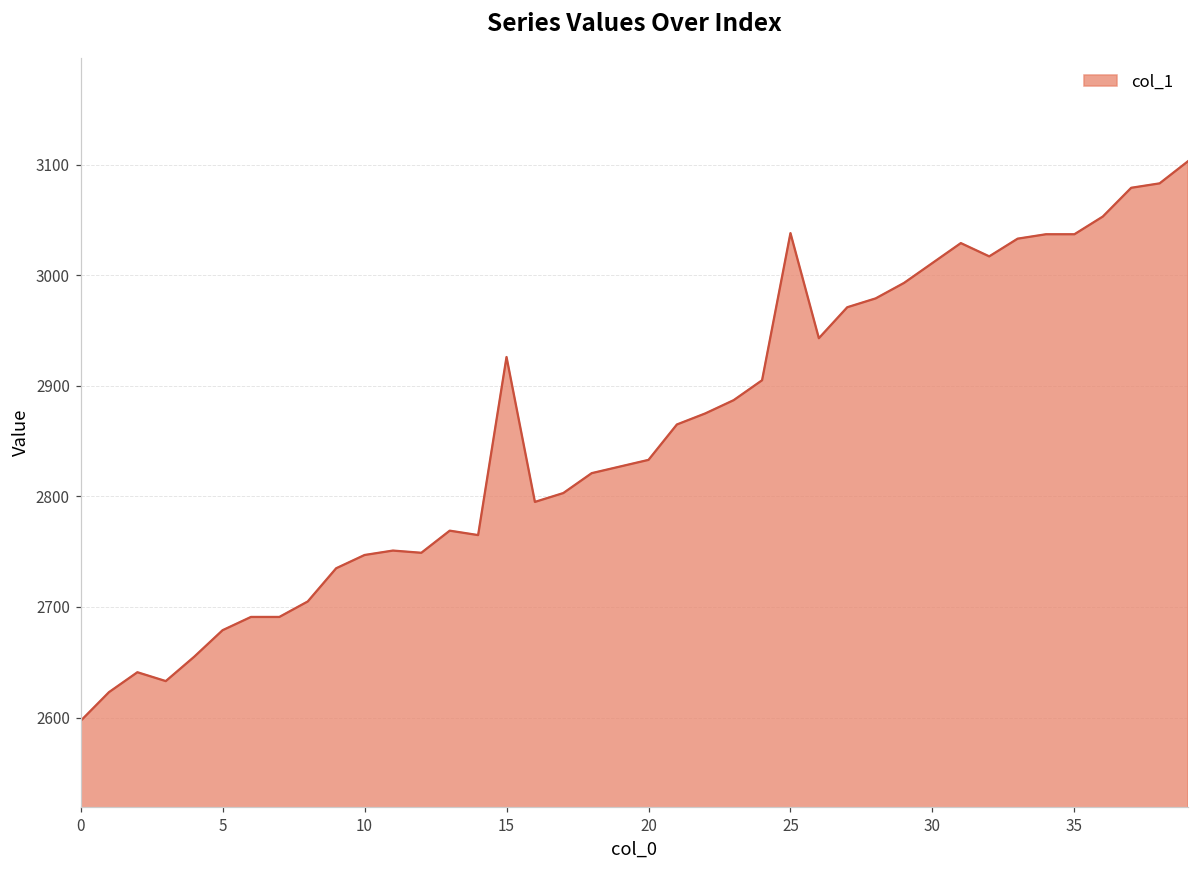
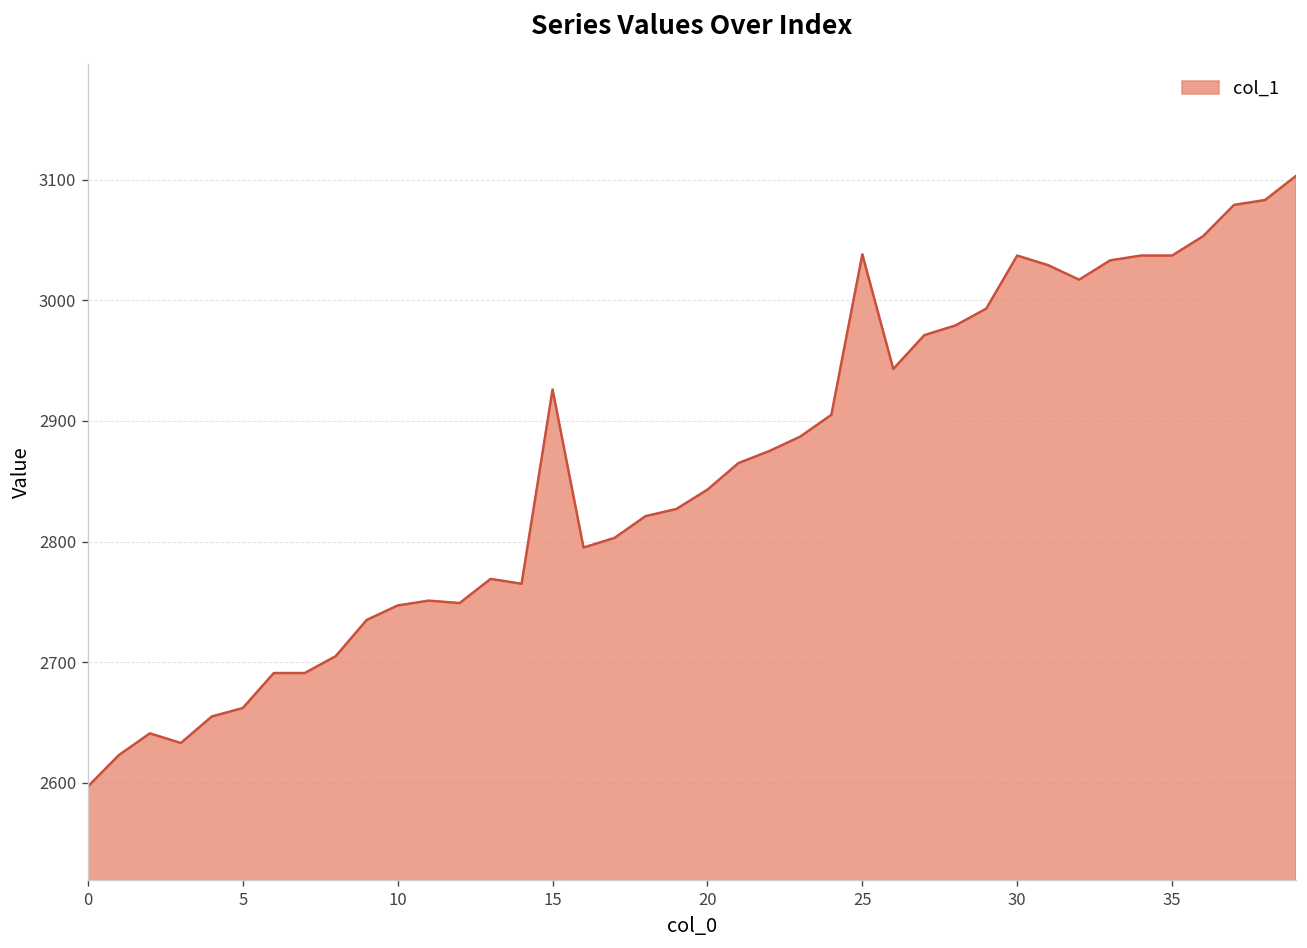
5: 2679 -> 2662
20: 2833 -> 2843
30: 3011 -> 3037
